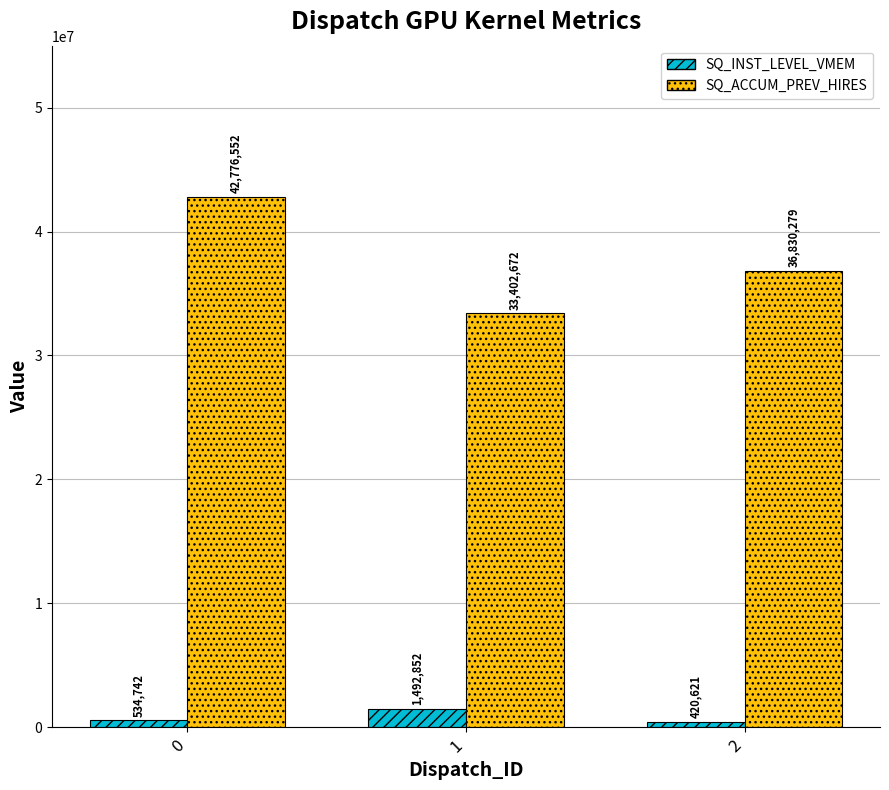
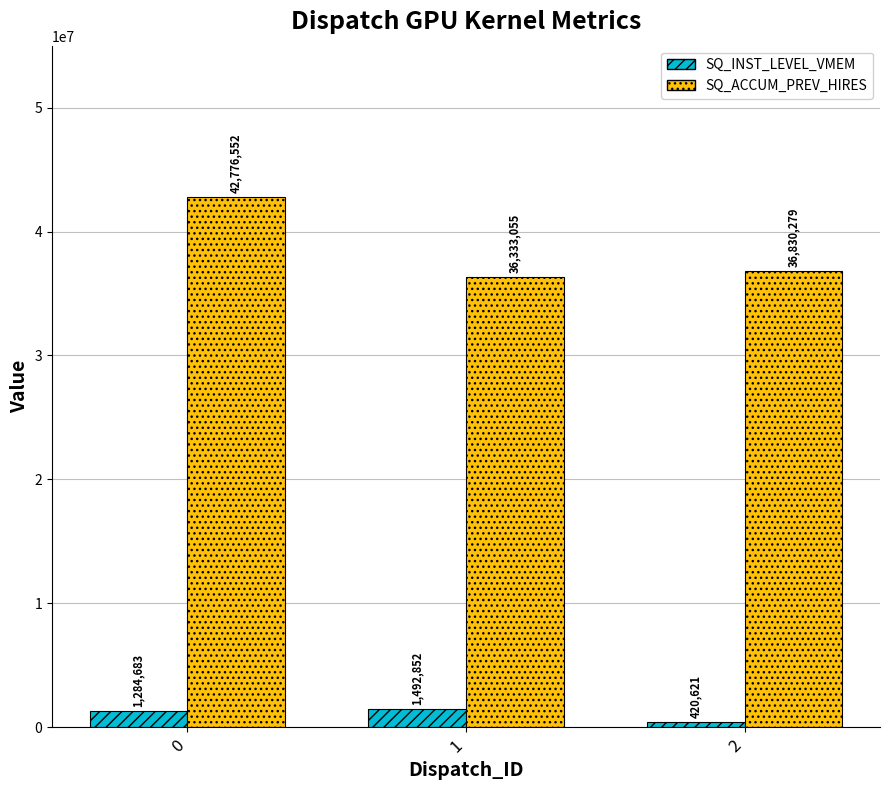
SQ_INST_LEVEL_VMEM, 0: 534,742 -> 1,284,683
SQ_ACCUM_PREV_HIRES, 1: 33,402,672 -> 36,333,055
